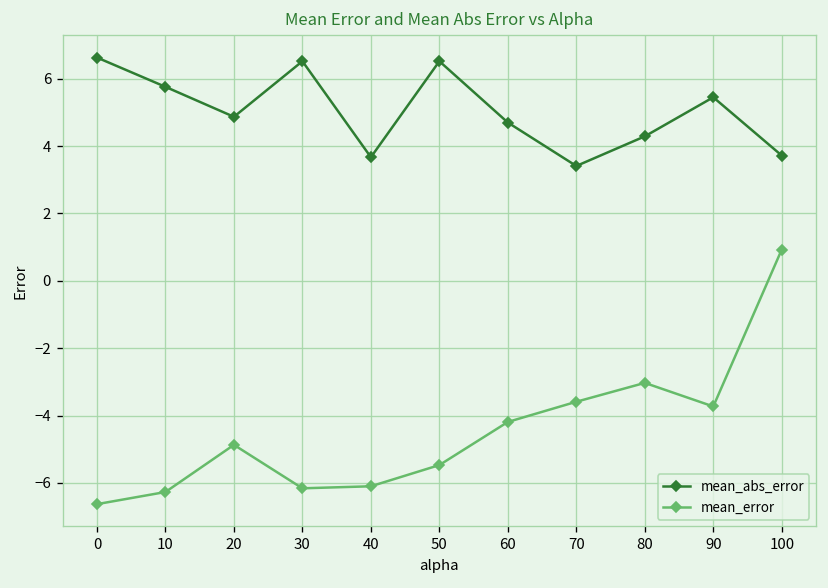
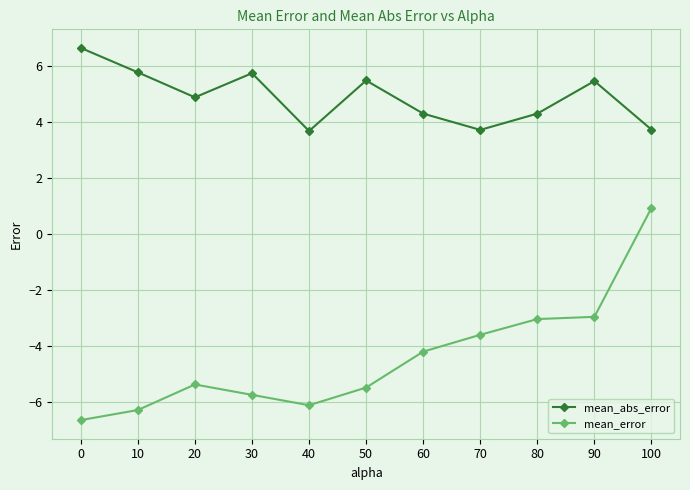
mean_error, 20: -4.9 -> -5.4
mean_abs_error, 30: 6.5 -> 5.7
mean_error, 30: -6.2 -> -5.7
mean_abs_error, 50: 6.5 -> 5.5
mean_abs_error, 60: 4.7 -> 4.3
mean_abs_error, 70: 3.4 -> 3.7
mean_error, 90: -3.7 -> -3.0
